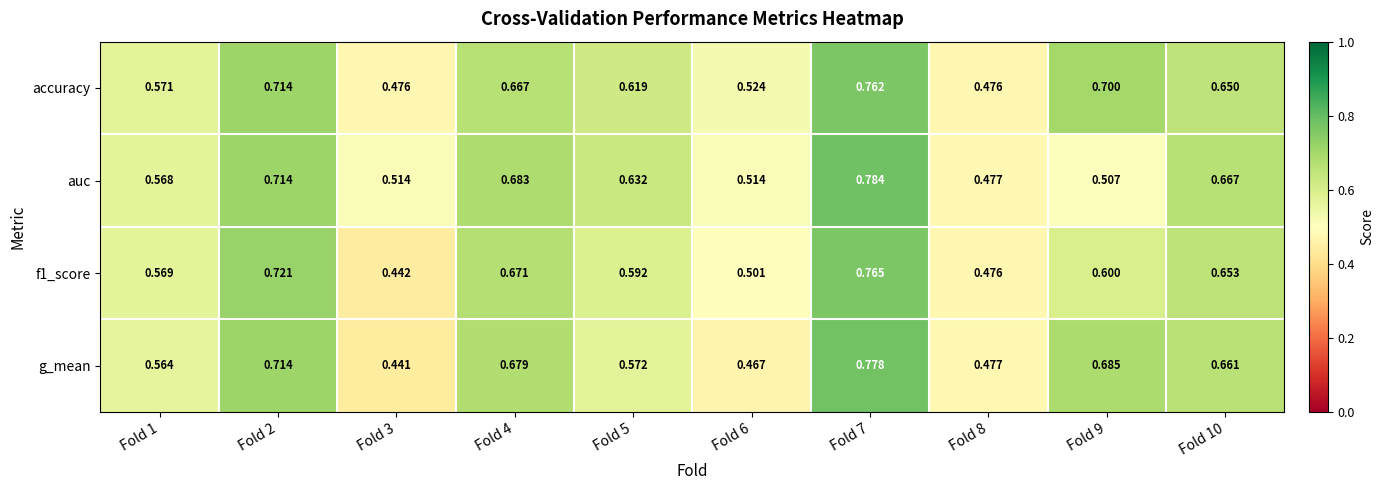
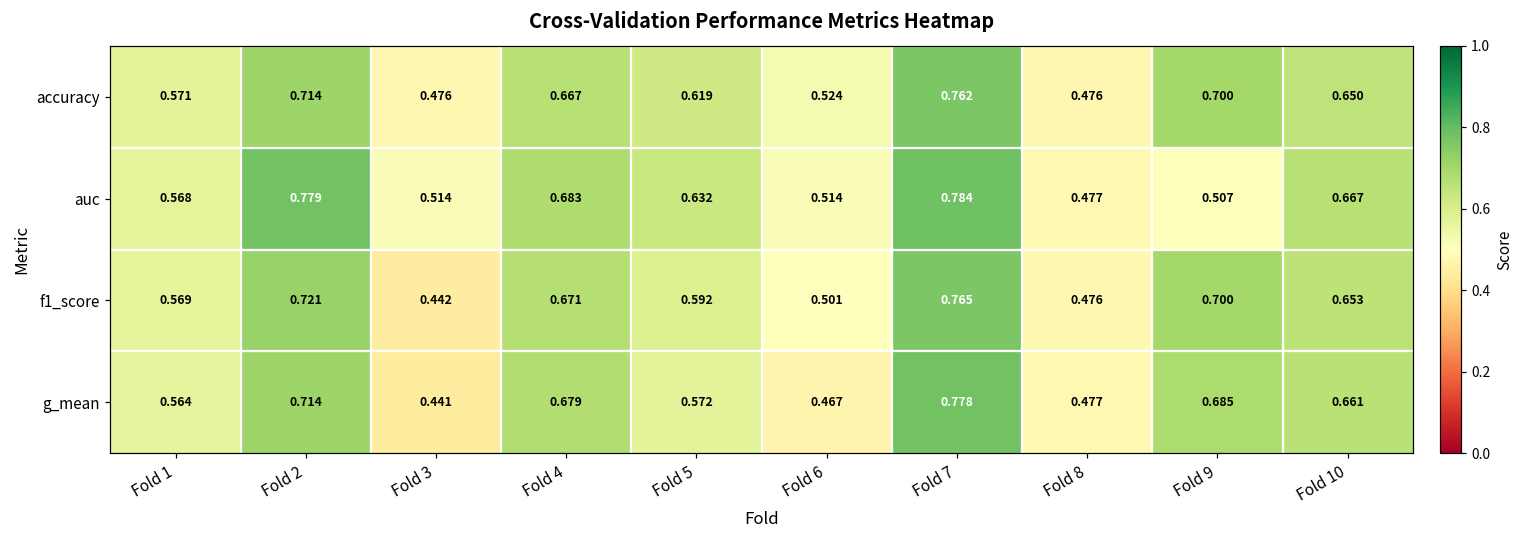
auc, Fold 2: 0.714 -> 0.779
f1_score, Fold 9: 0.600 -> 0.700
